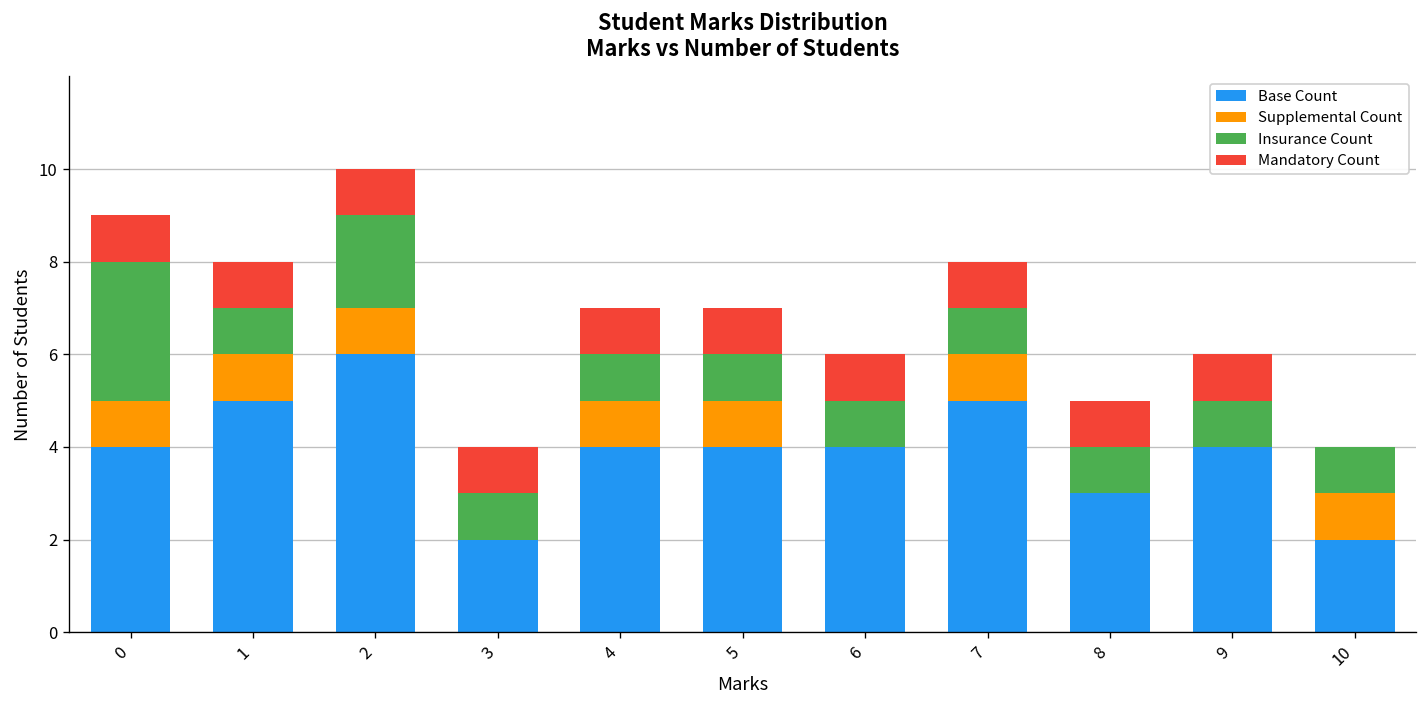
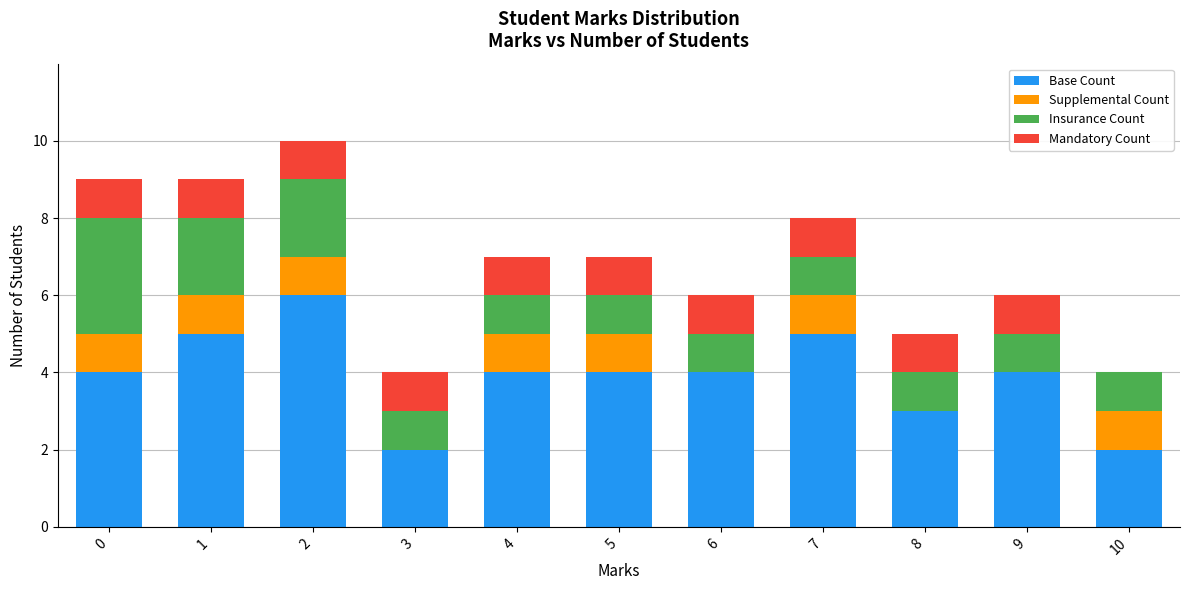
Insurance Count, 1: 1 -> 2
